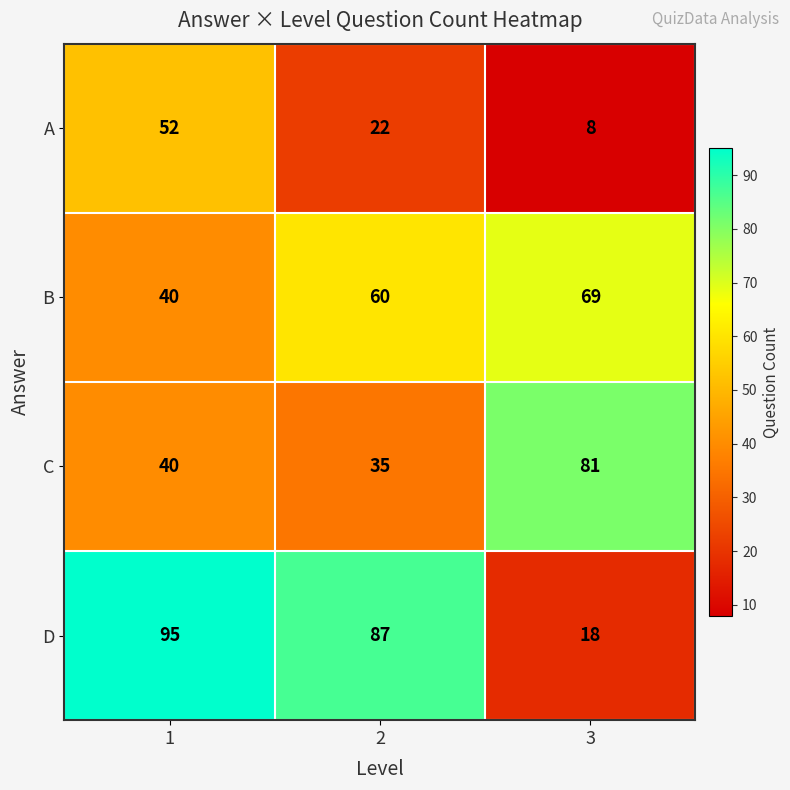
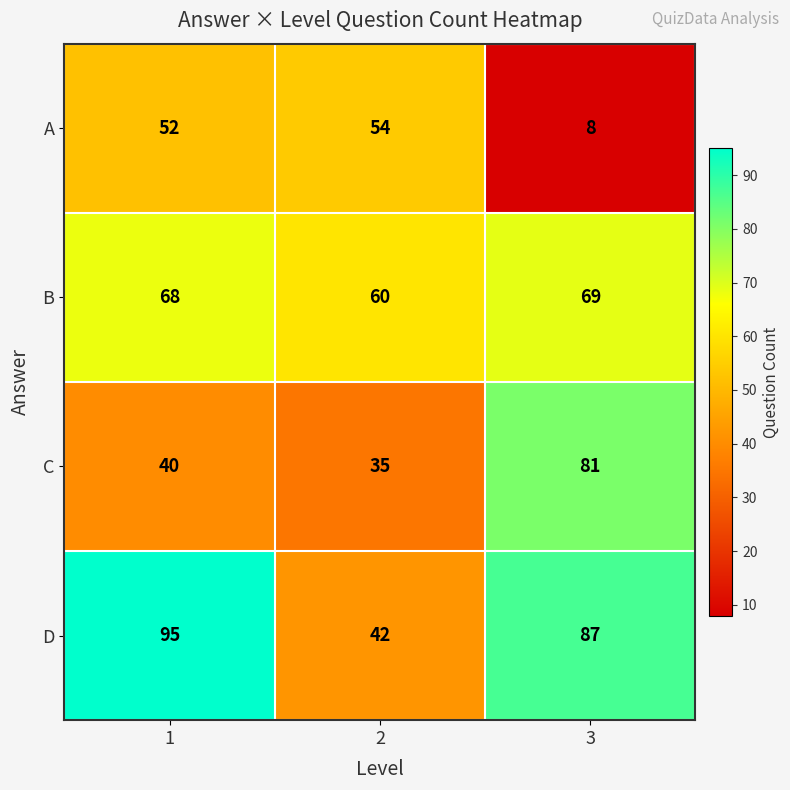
A, 2: 22 -> 54
B, 1: 40 -> 68
D, 2: 87 -> 42
D, 3: 18 -> 87
